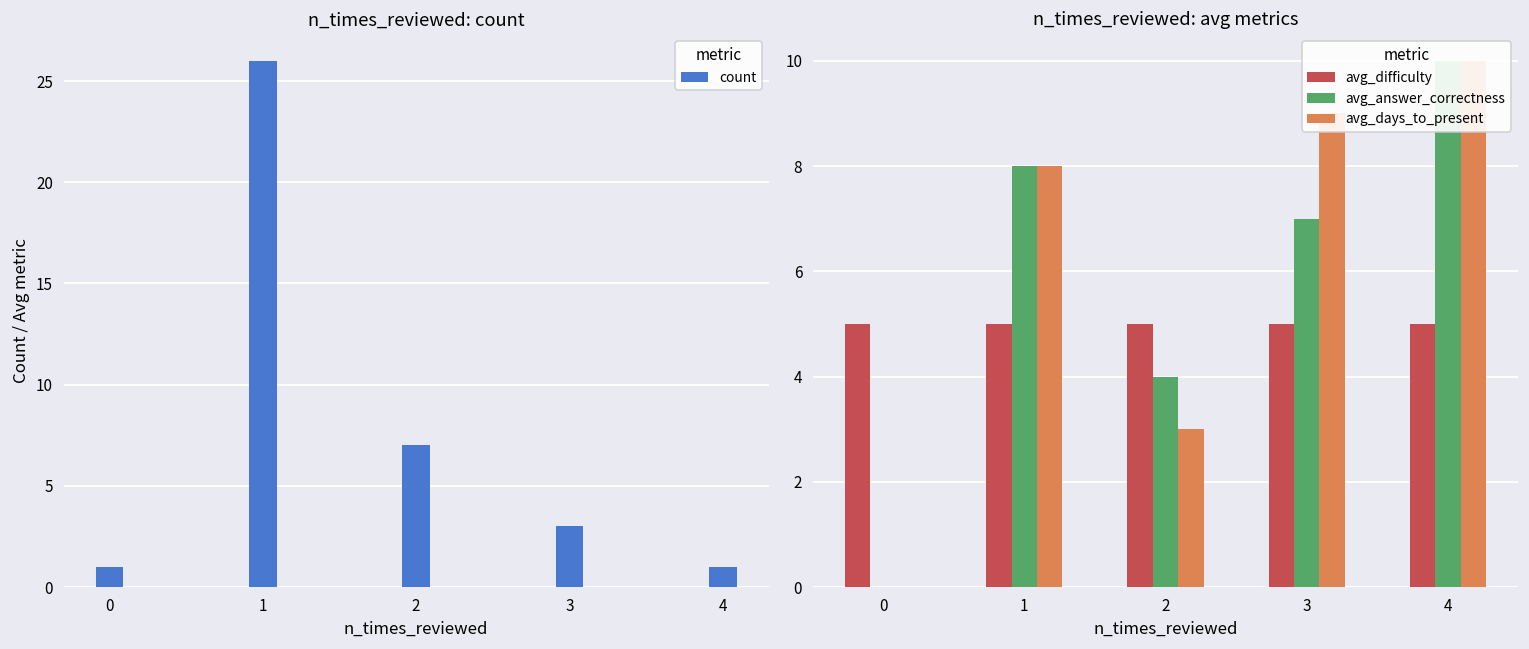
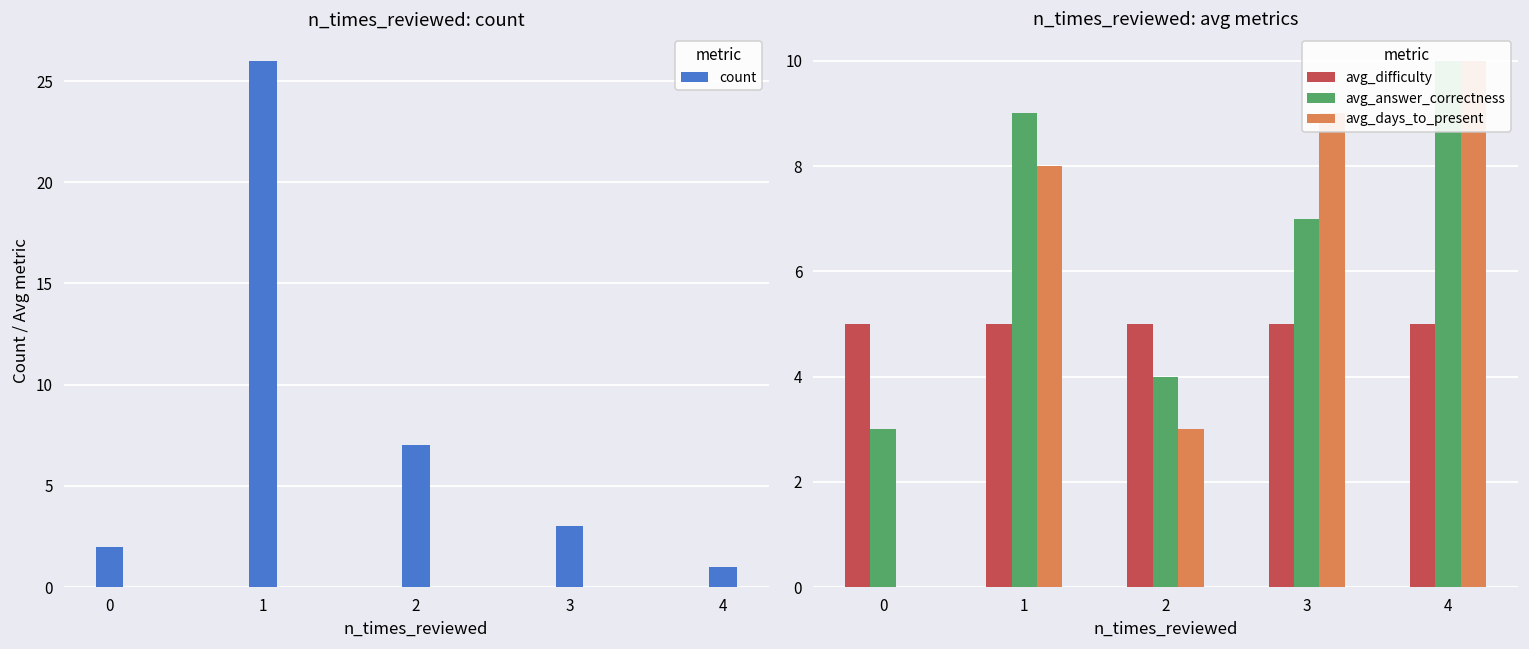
n_times_reviewed: count, 0: 1 -> 2
n_times_reviewed: avg metrics, avg_answer_correctness, 0: 0 -> 3
n_times_reviewed: avg metrics, avg_answer_correctness, 1: 8 -> 9
